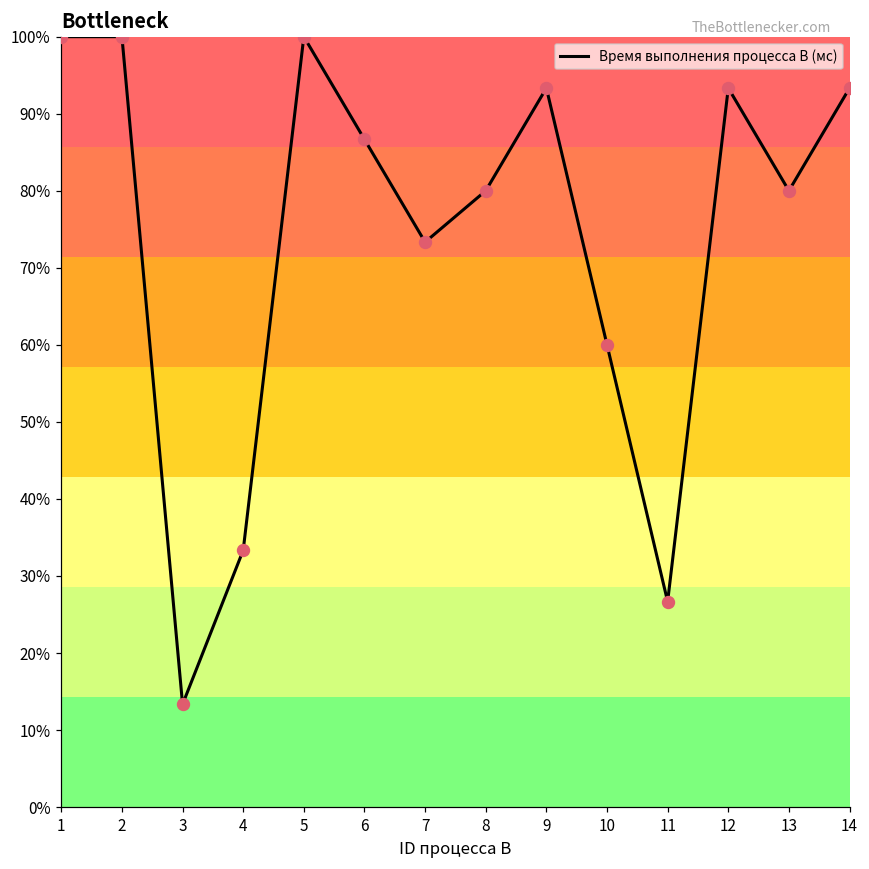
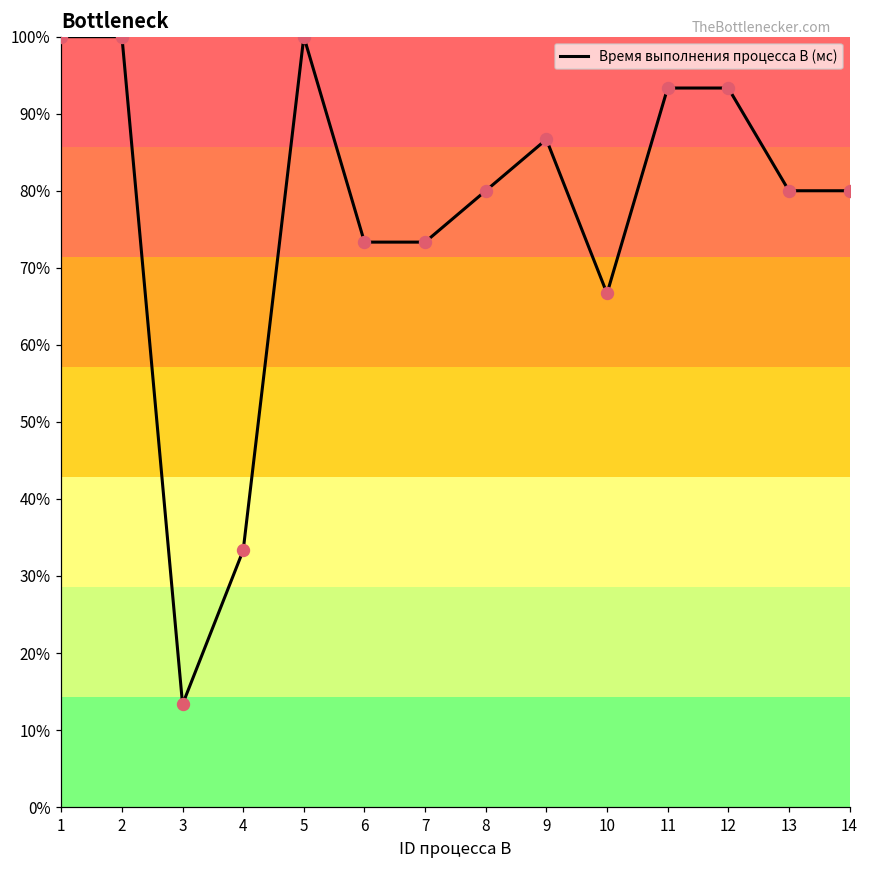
6: 87% -> 73%
9: 93% -> 87%
10: 60% -> 67%
11: 27% -> 93%
14: 93% -> 80%
